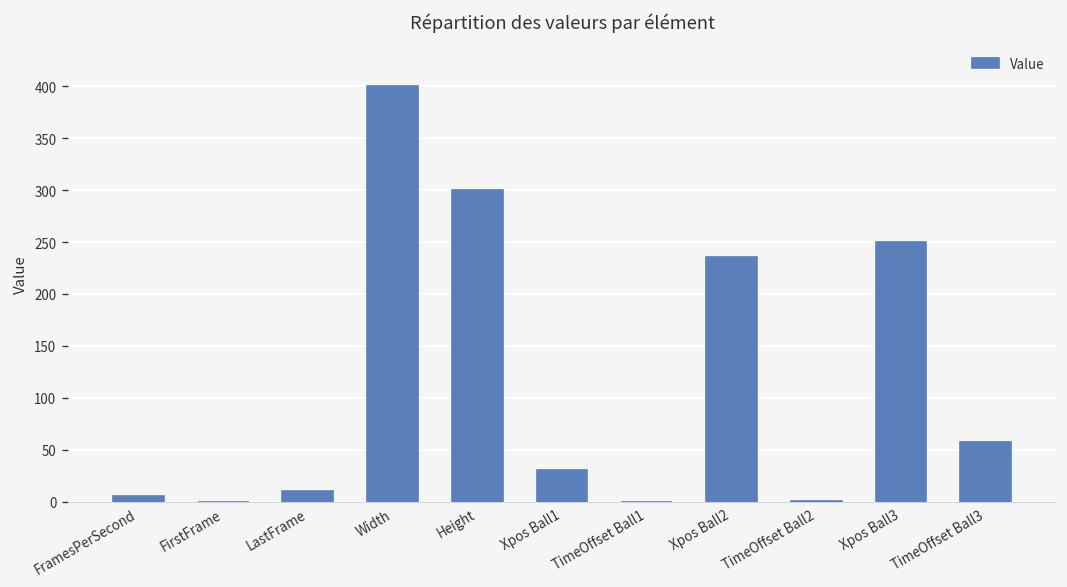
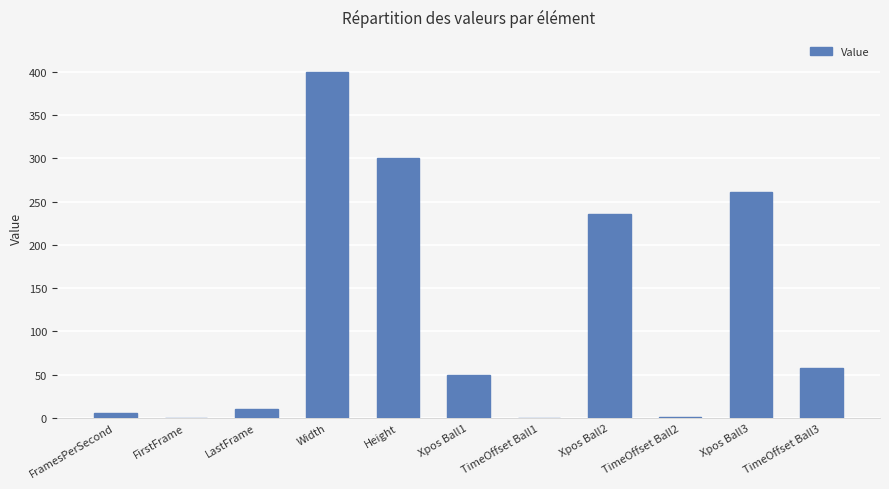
Xpos Ball1: 30 -> 50
Xpos Ball3: 250 -> 260
